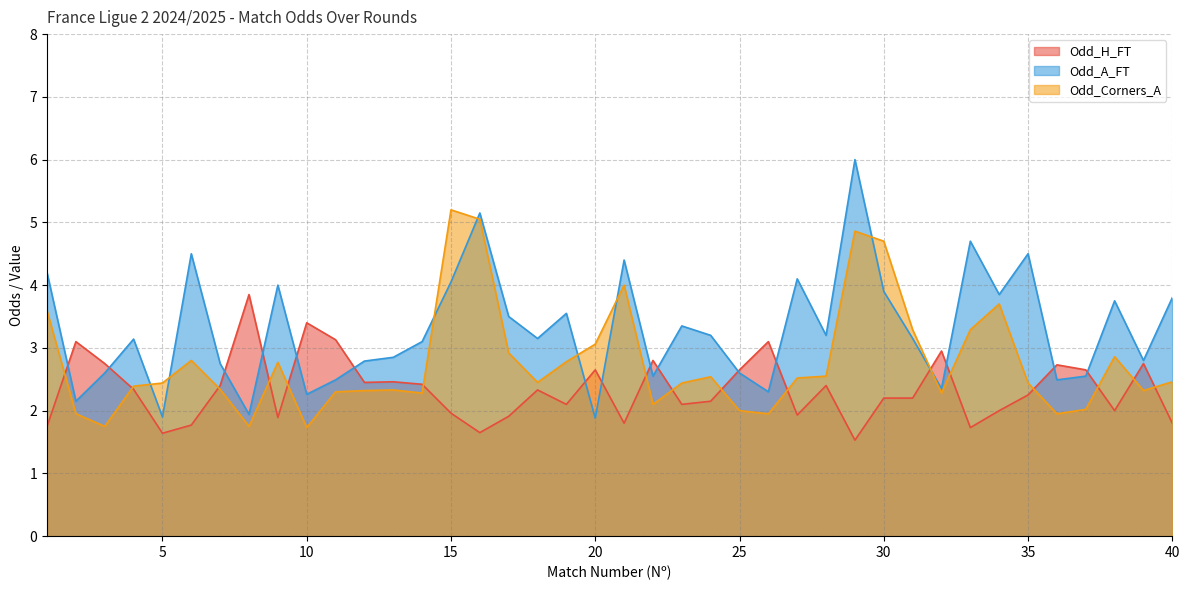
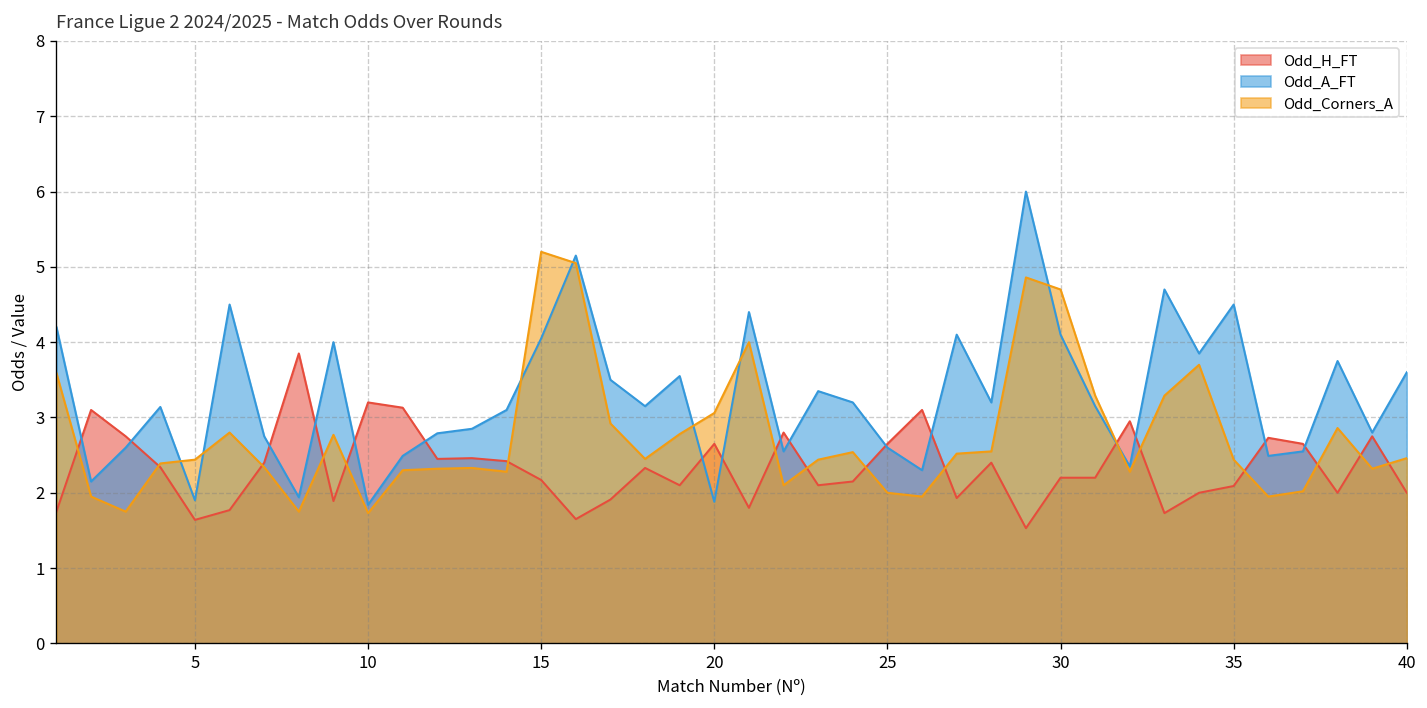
Odd_H_FT, 10: 3.4 -> 3.2
Odd_A_FT, 10: 2.3 -> 1.8
Odd_H_FT, 15: 2.0 -> 2.2
Odd_A_FT, 30: 3.9 -> 4.1
Odd_H_FT, 35: 2.3 -> 2.1
Odd_H_FT, 40: 1.8 -> 2.0
Odd_A_FT, 40: 3.8 -> 3.6
